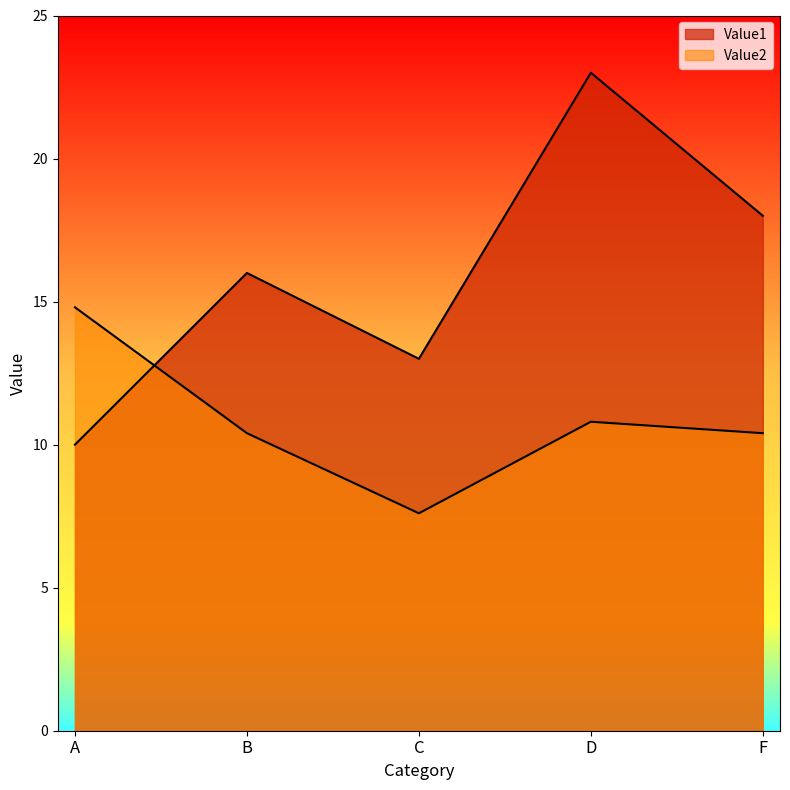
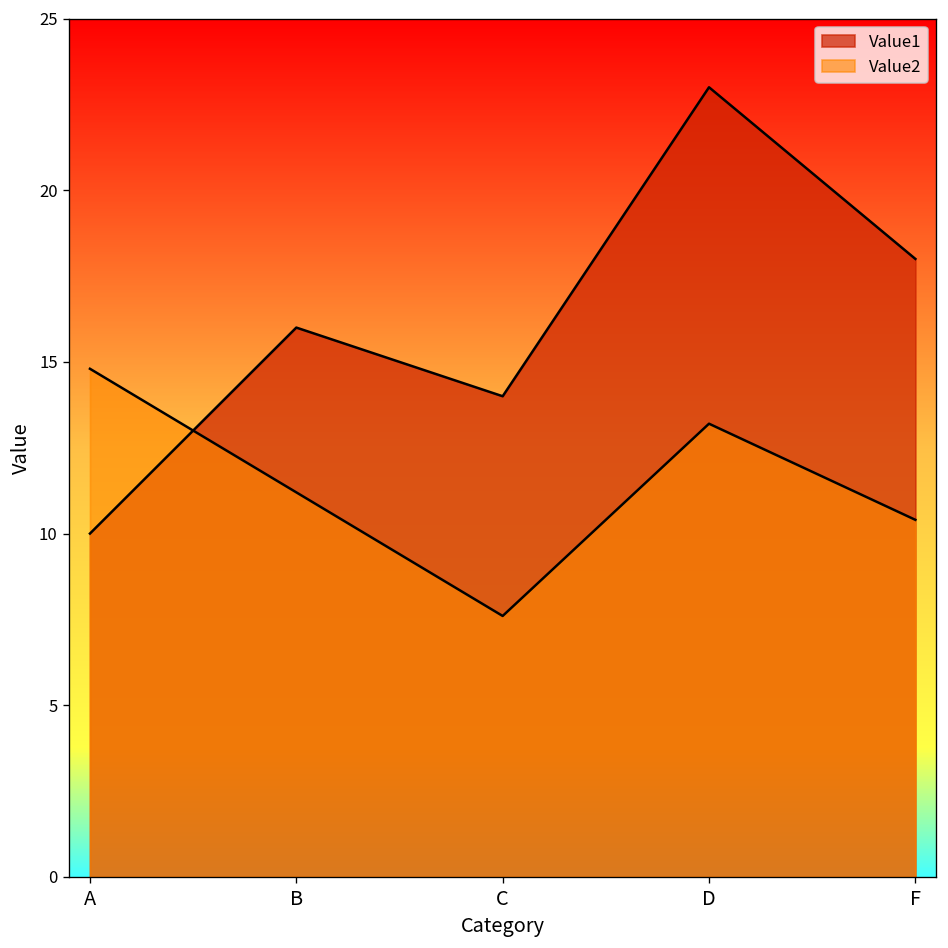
Value2, B: 10.4 -> 11.2
Value1, C: 13 -> 14
Value2, D: 10.8 -> 13.2
